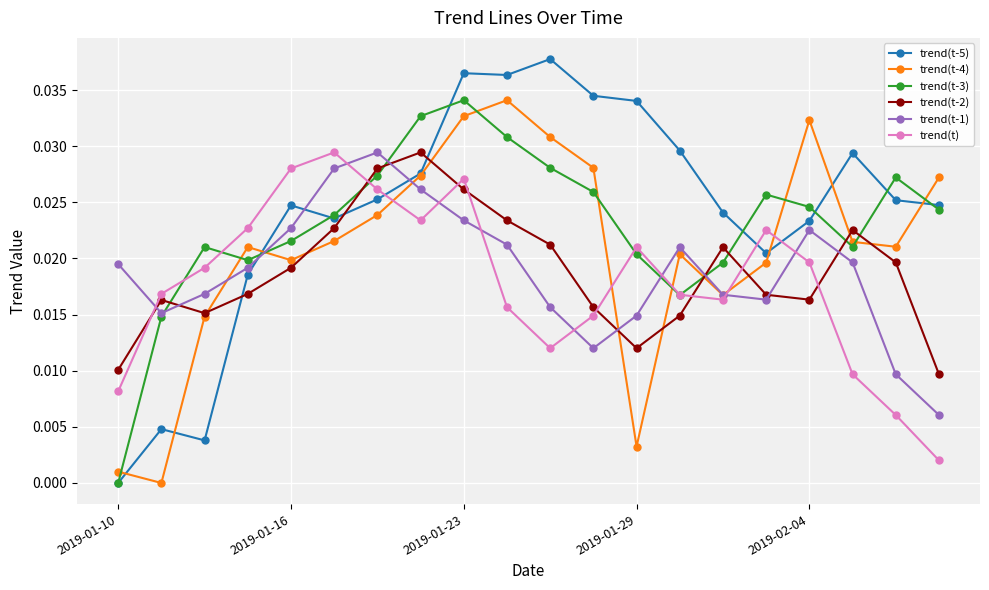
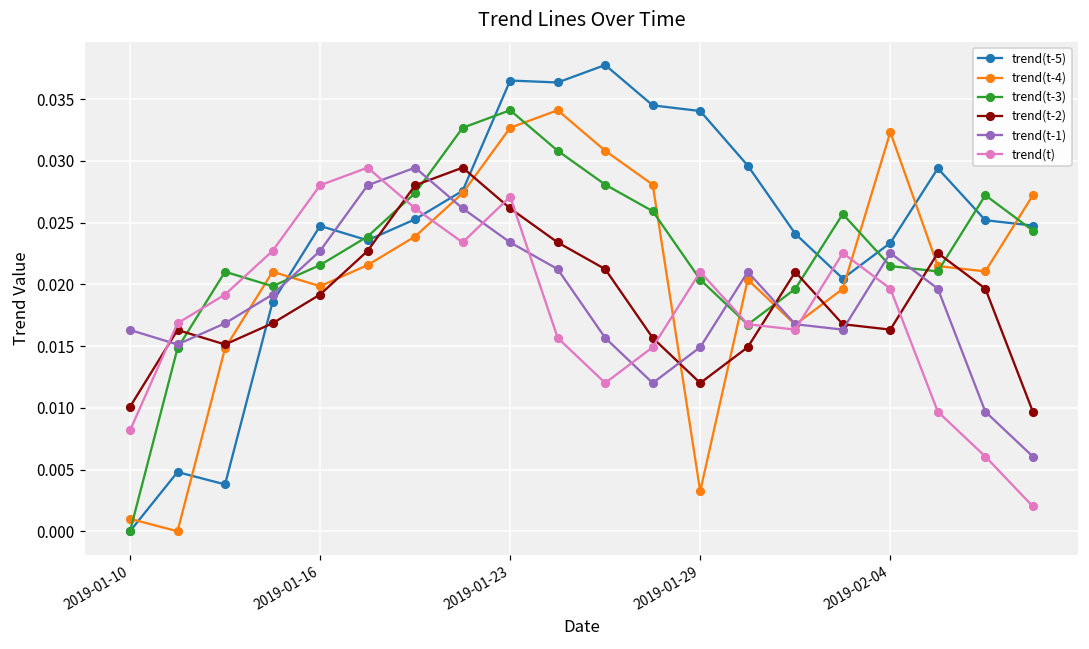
trend(t-1), 2019-01-10: 0.0195 -> 0.0163
trend(t-3), 2019-02-04: 0.0246 -> 0.0215
